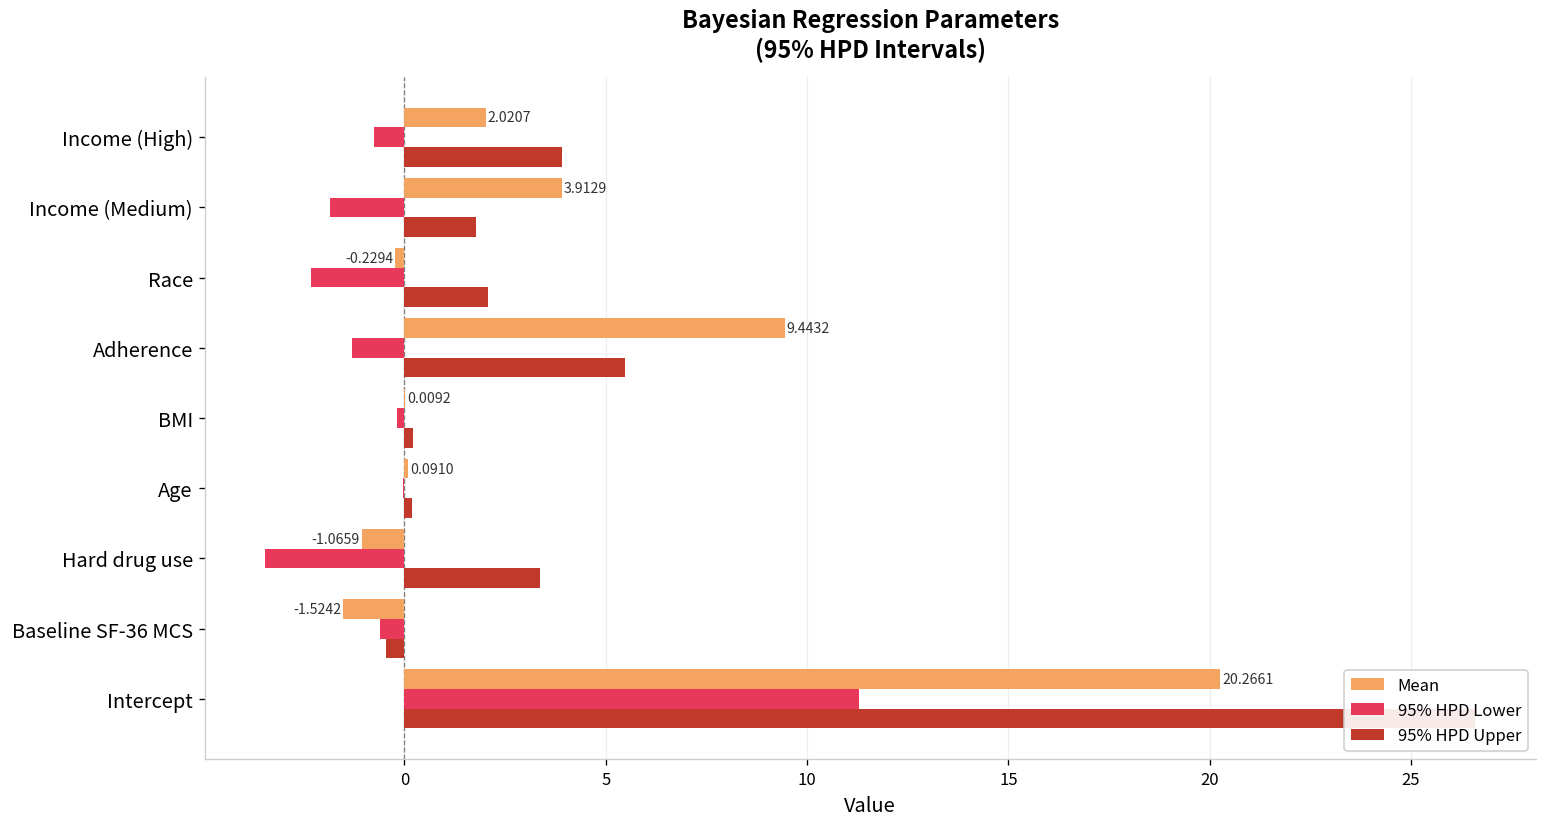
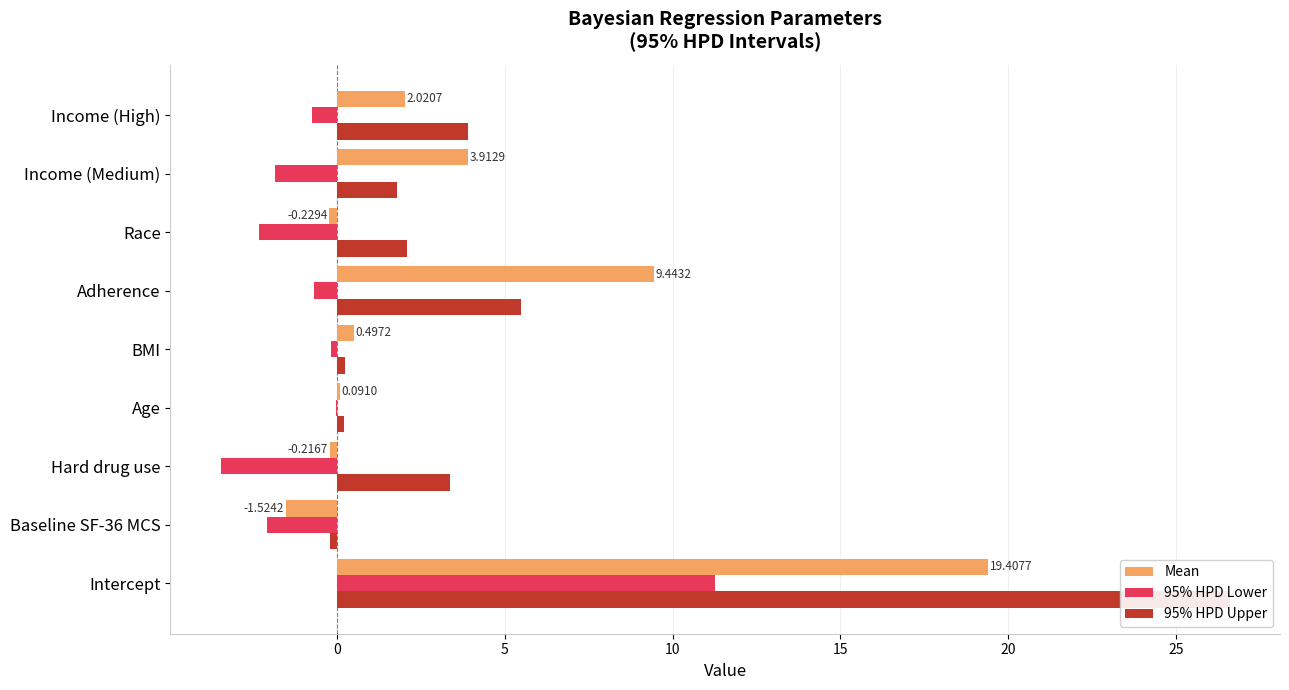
95% HPD Lower, Adherence: -1.3 -> -0.7
Mean, BMI: 0.0092 -> 0.4972
Mean, Hard drug use: -1.0659 -> -0.2167
95% HPD Lower, Baseline SF-36 MCS: -0.6 -> -2.1
95% HPD Upper, Baseline SF-36 MCS: -0.5 -> -0.2
Mean, Intercept: 20.2661 -> 19.4077
